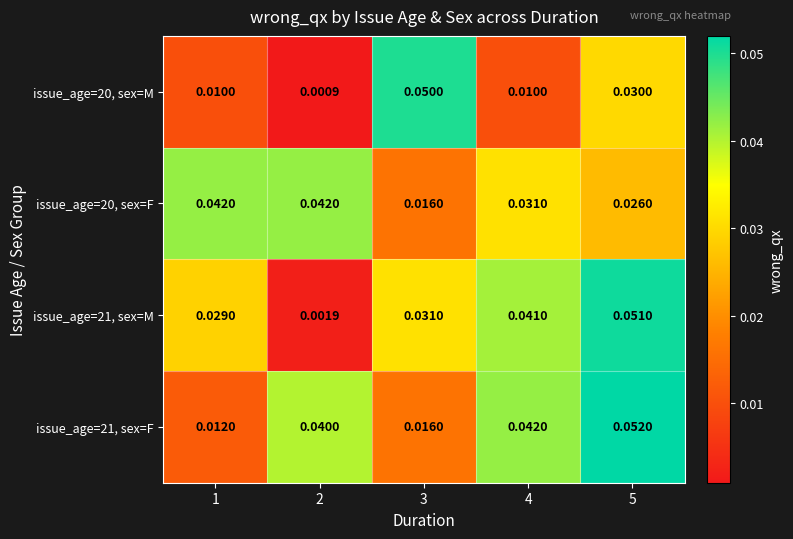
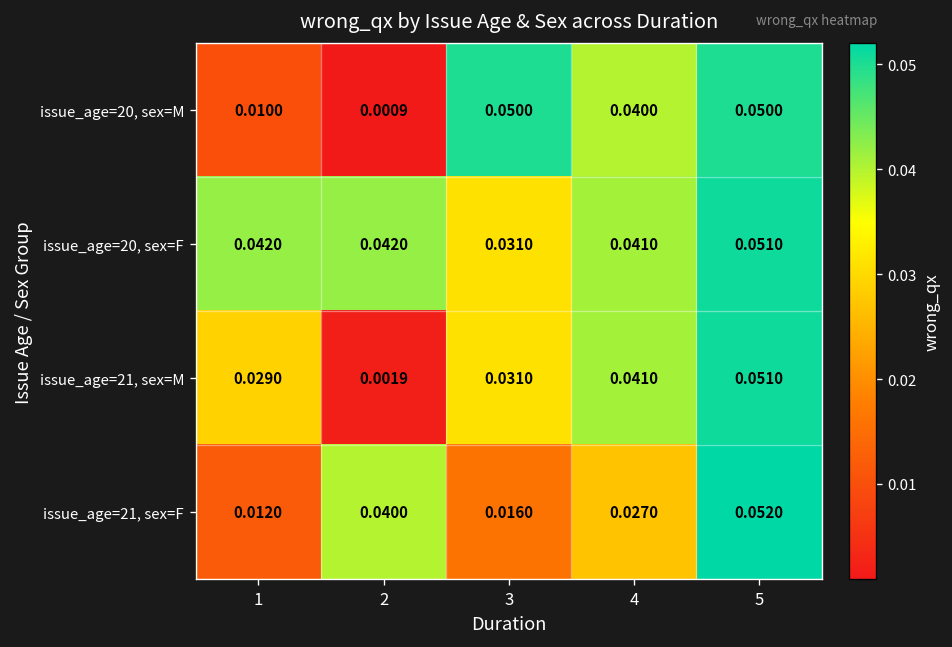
issue_age=20, sex=M, 4: 0.0100 -> 0.0400
issue_age=20, sex=M, 5: 0.0300 -> 0.0500
issue_age=20, sex=F, 3: 0.0160 -> 0.0310
issue_age=20, sex=F, 4: 0.0310 -> 0.0410
issue_age=20, sex=F, 5: 0.0260 -> 0.0510
issue_age=21, sex=F, 4: 0.0420 -> 0.0270
